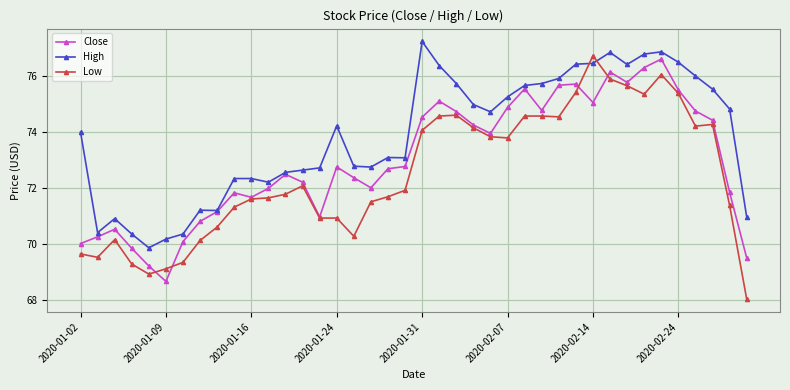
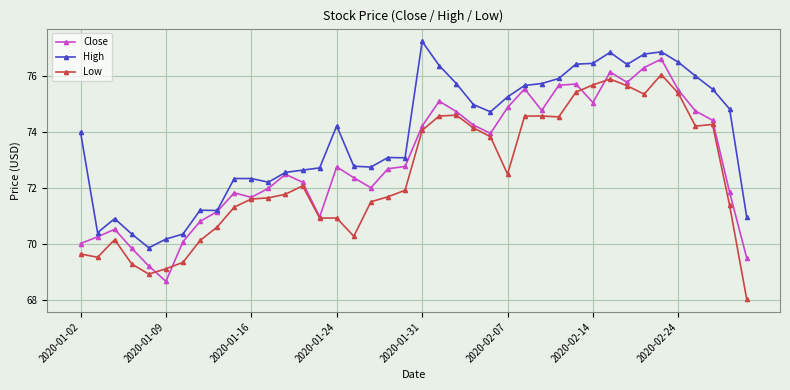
Close, 2020-01-31: 74.5 -> 74.2
Low, 2020-02-07: 73.8 -> 72.5
Low, 2020-02-14: 76.7 -> 75.7
